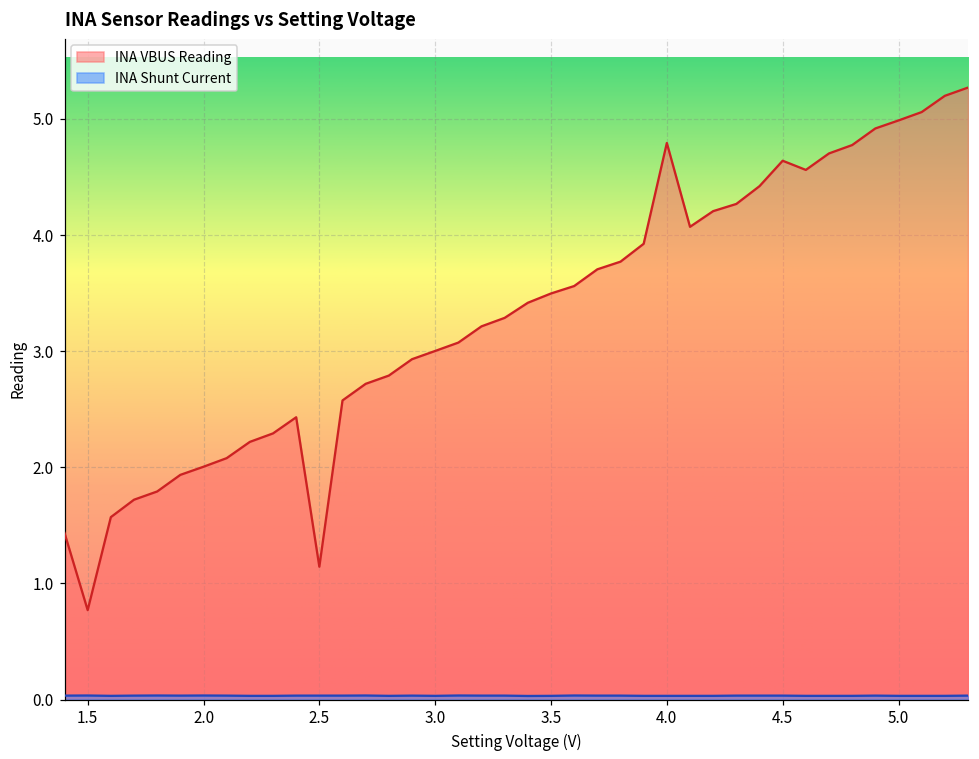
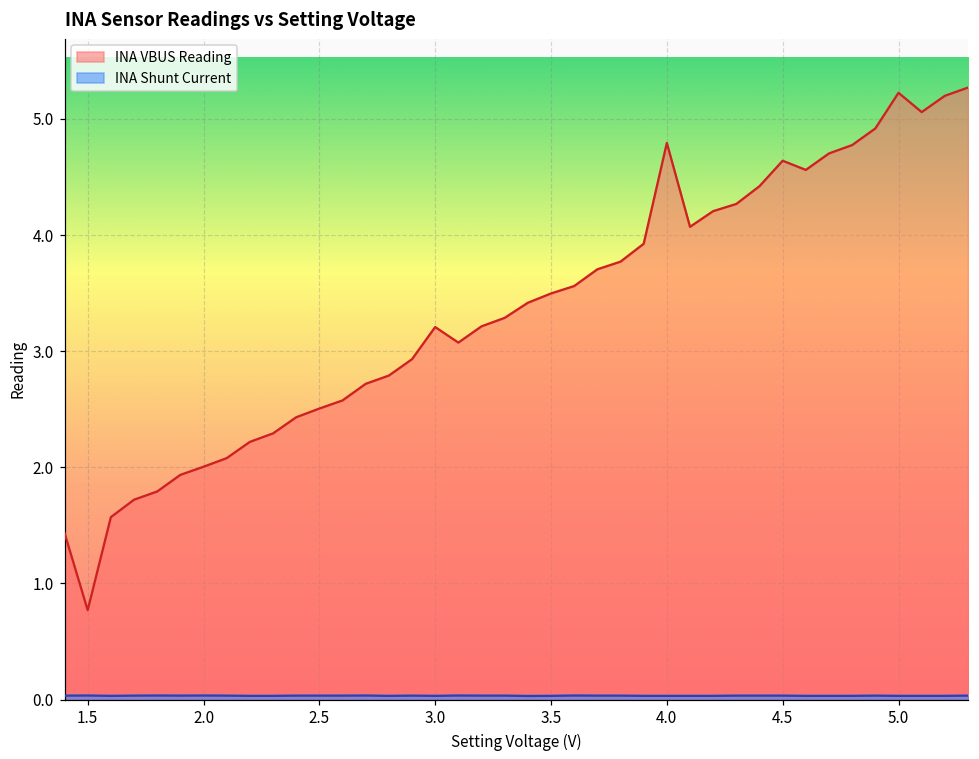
INA VBUS Reading, 2.5: 1.14 -> 2.51
INA VBUS Reading, 3.0: 3.00 -> 3.21
INA VBUS Reading, 5.0: 4.99 -> 5.23
